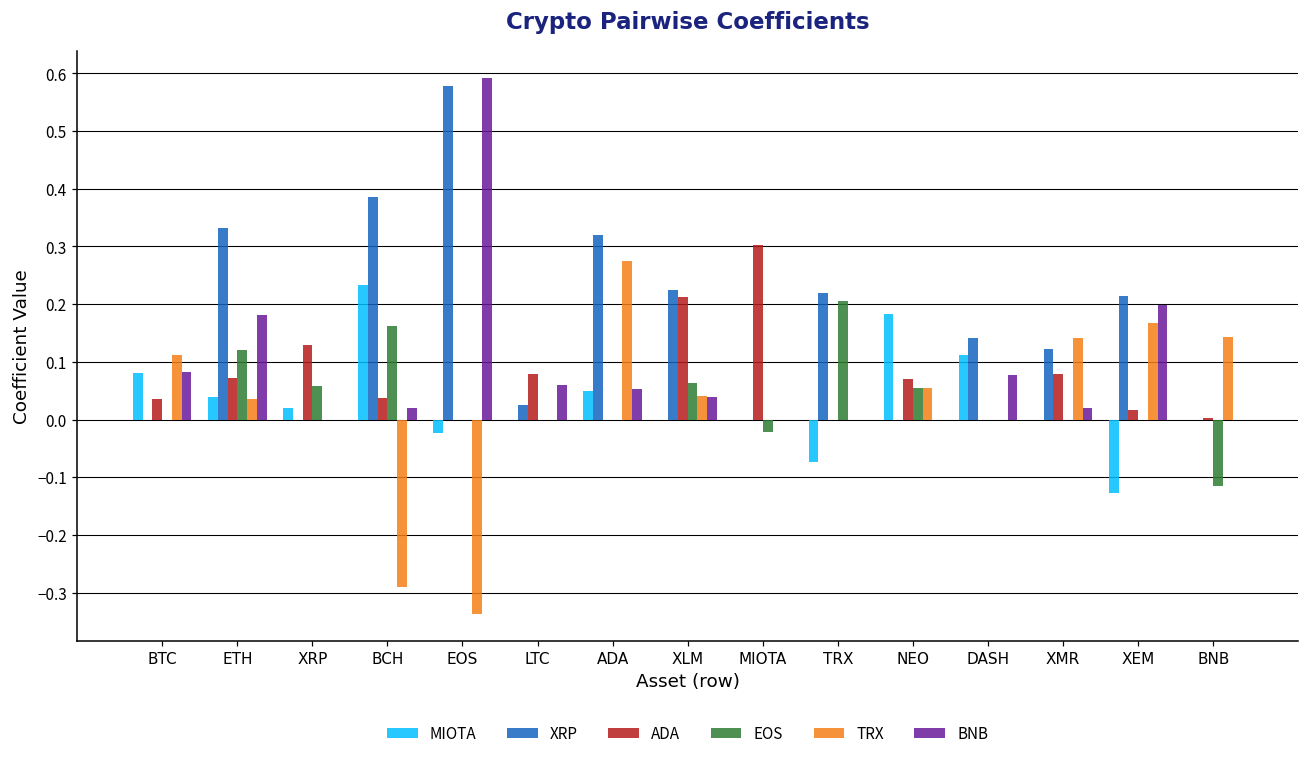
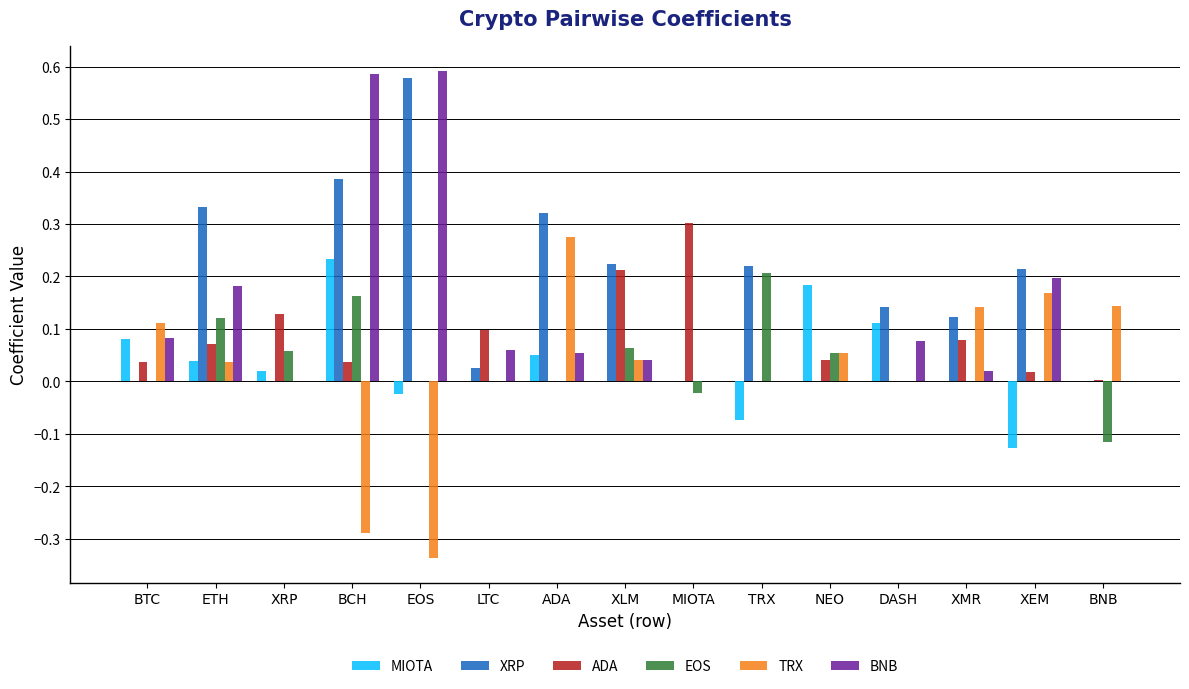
BNB, BCH: 0.02 -> 0.59
ADA, LTC: 0.08 -> 0.10
ADA, NEO: 0.07 -> 0.04
